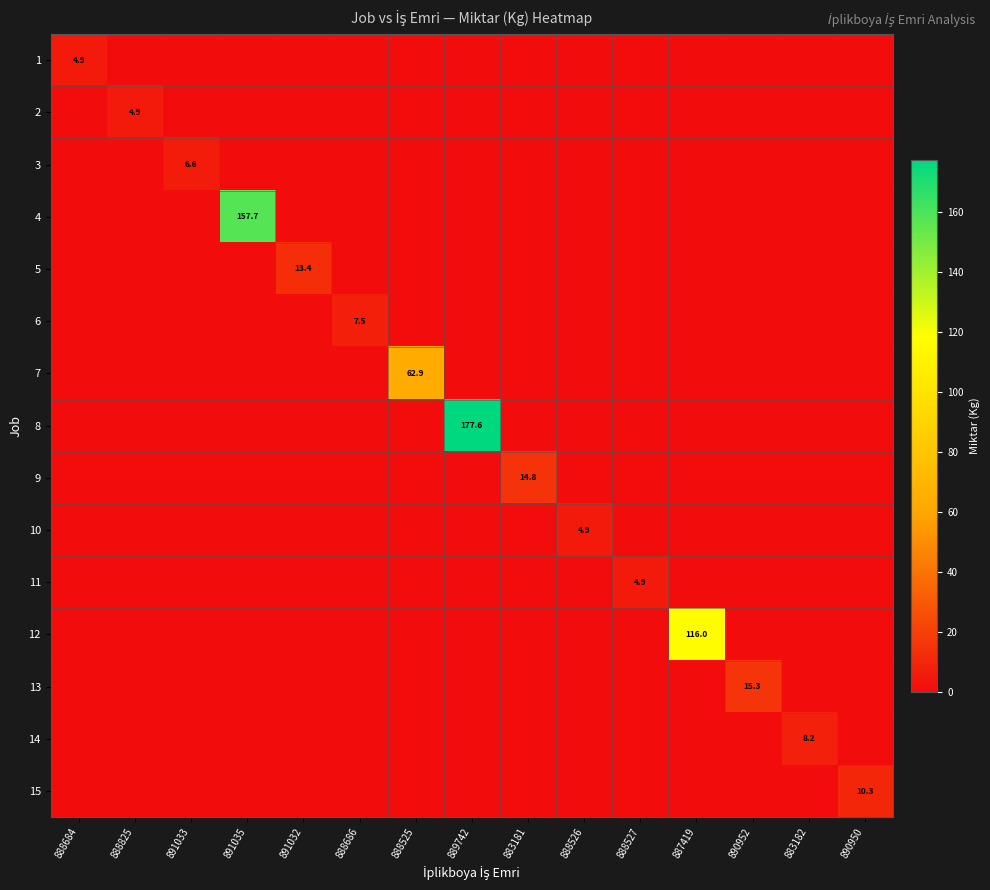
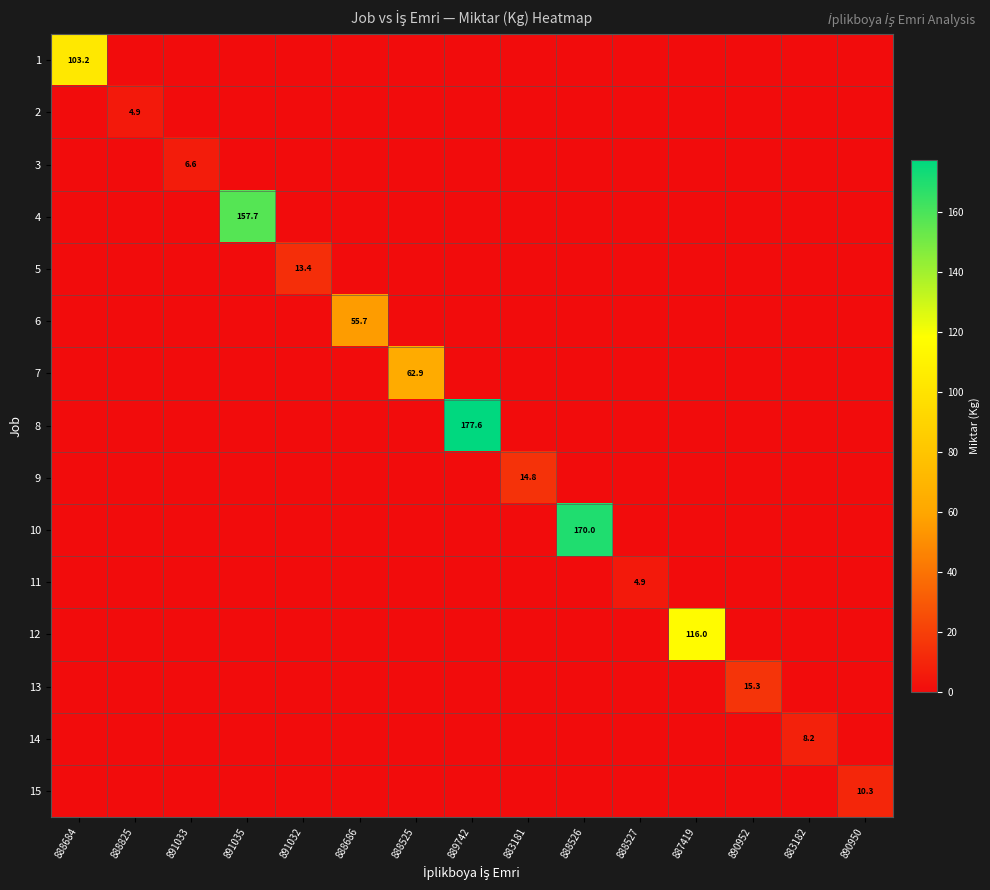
1, 888684: 4.9 -> 103.2
6, 888686: 7.5 -> 55.7
10, 888526: 4.9 -> 170.0
